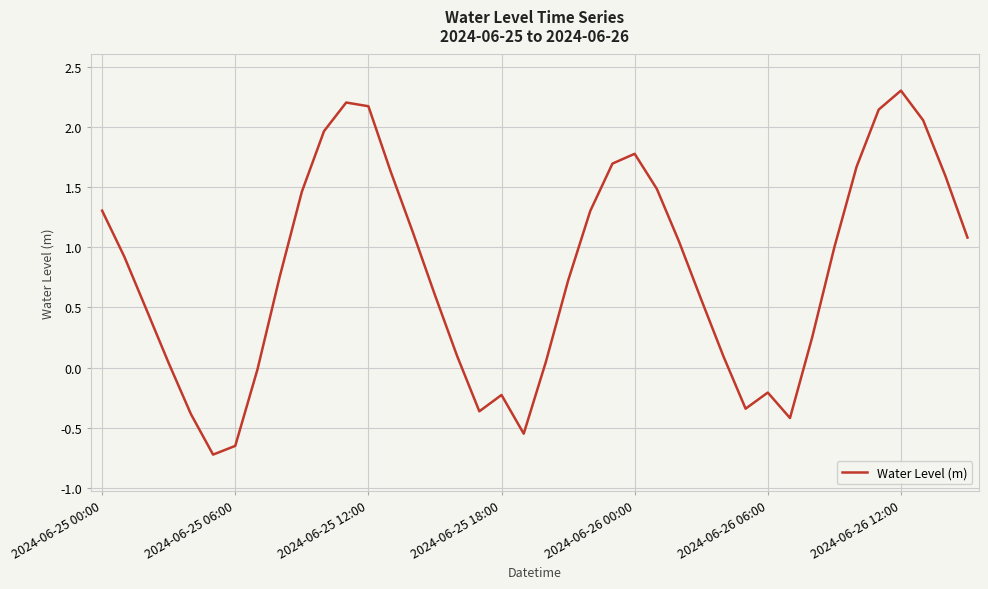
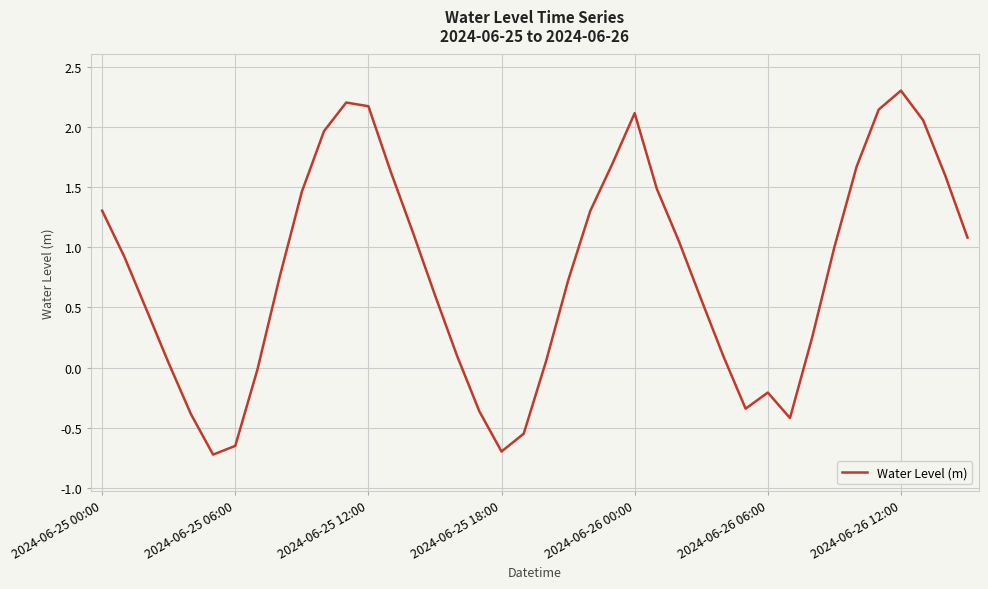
2024-06-25 18:00: -0.23 -> -0.70
2024-06-26 00:00: 1.78 -> 2.11
